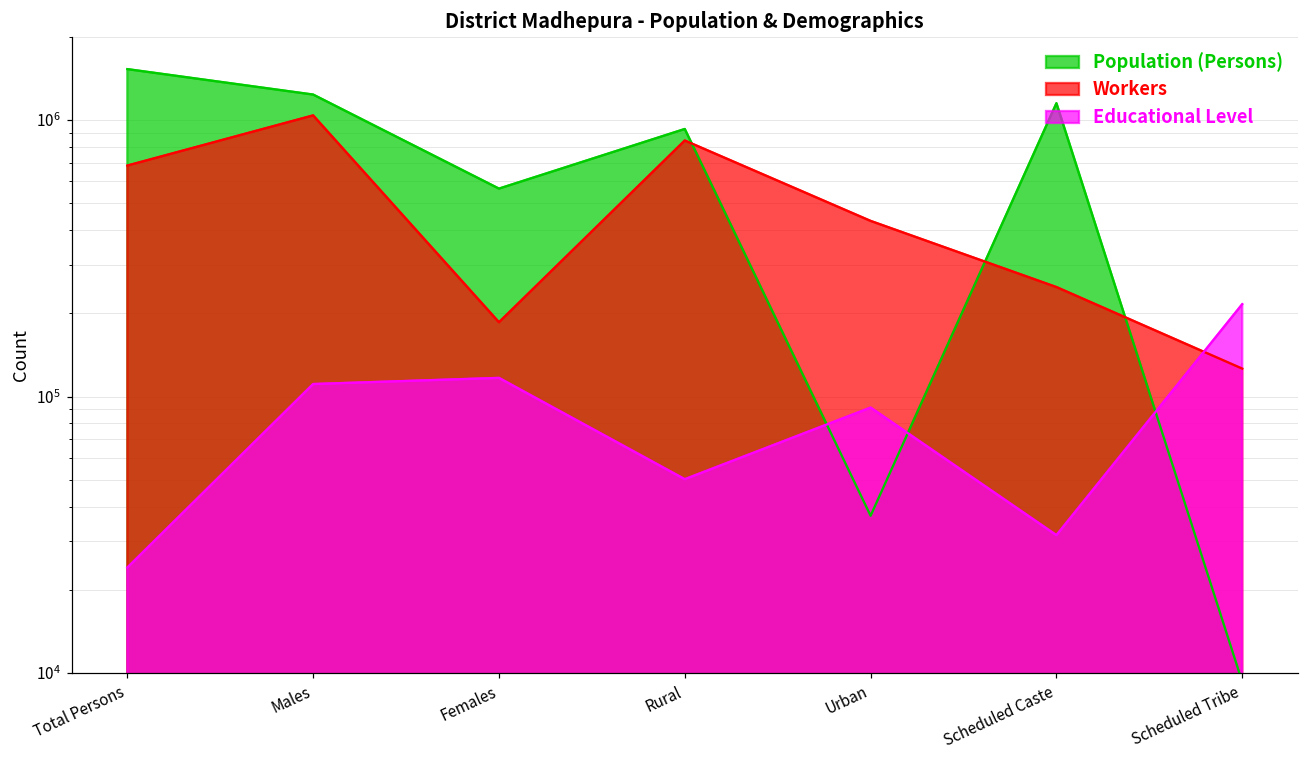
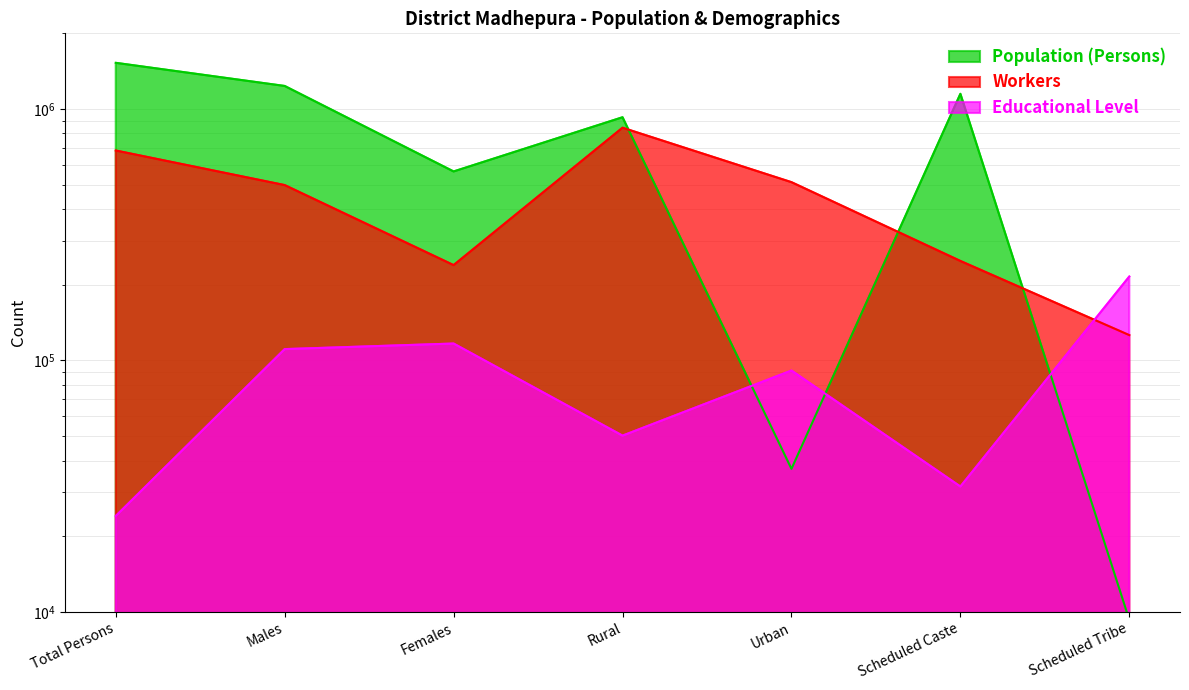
Workers, Males: 1040000 -> 500000
Workers, Females: 190000 -> 240000
Workers, Urban: 430000 -> 510000
